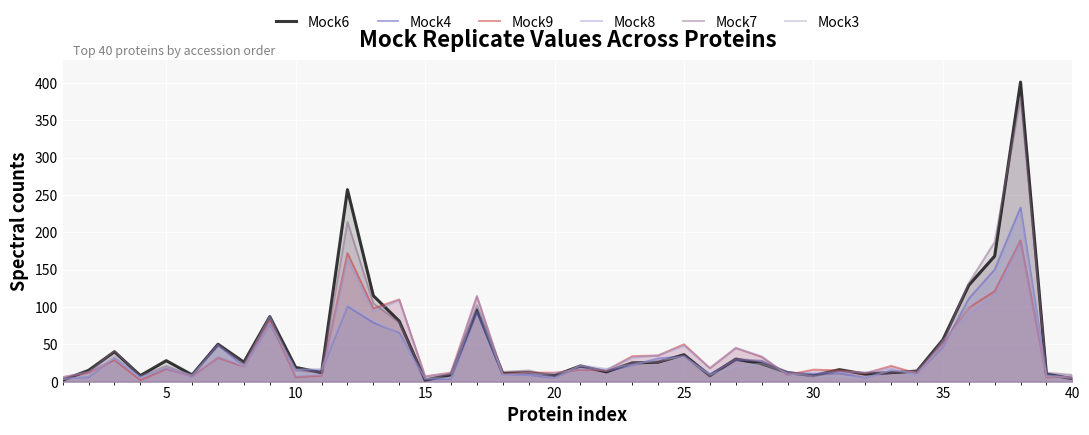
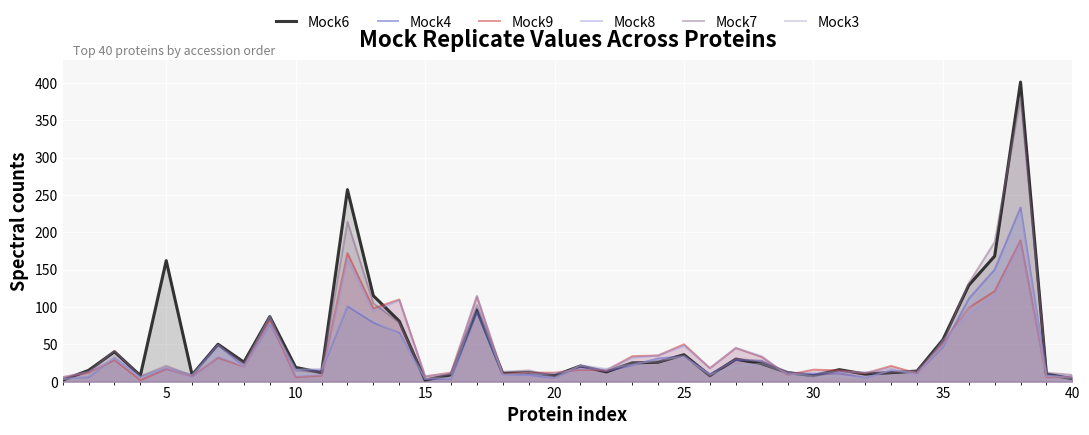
Mock6, 5: 30 -> 160
